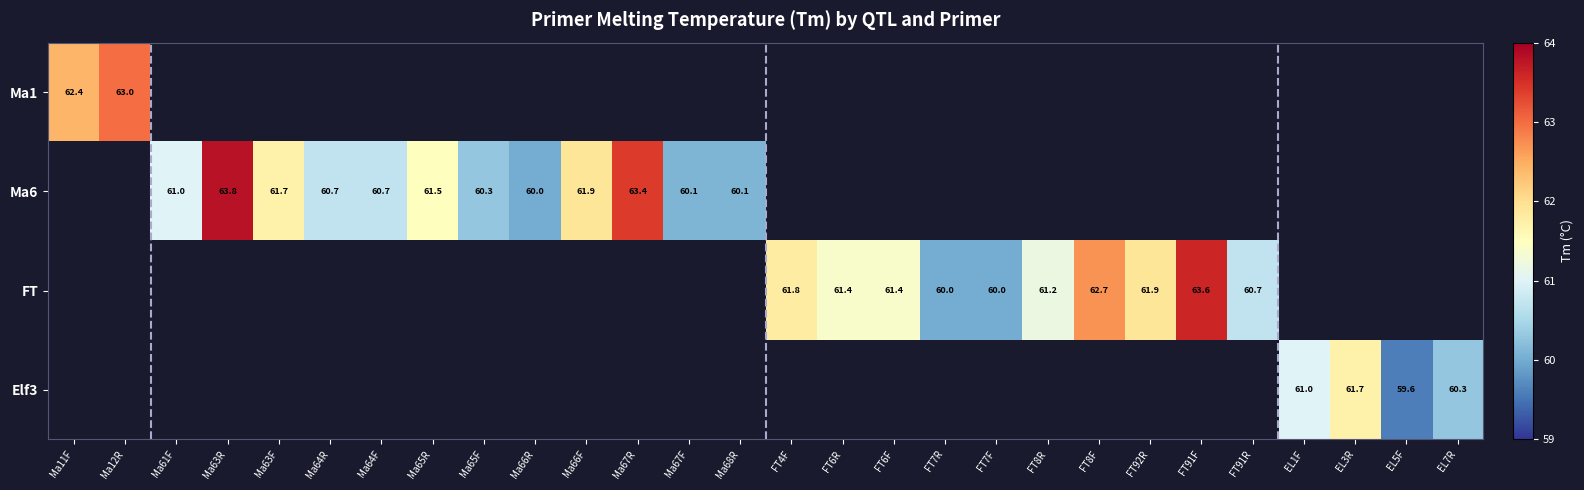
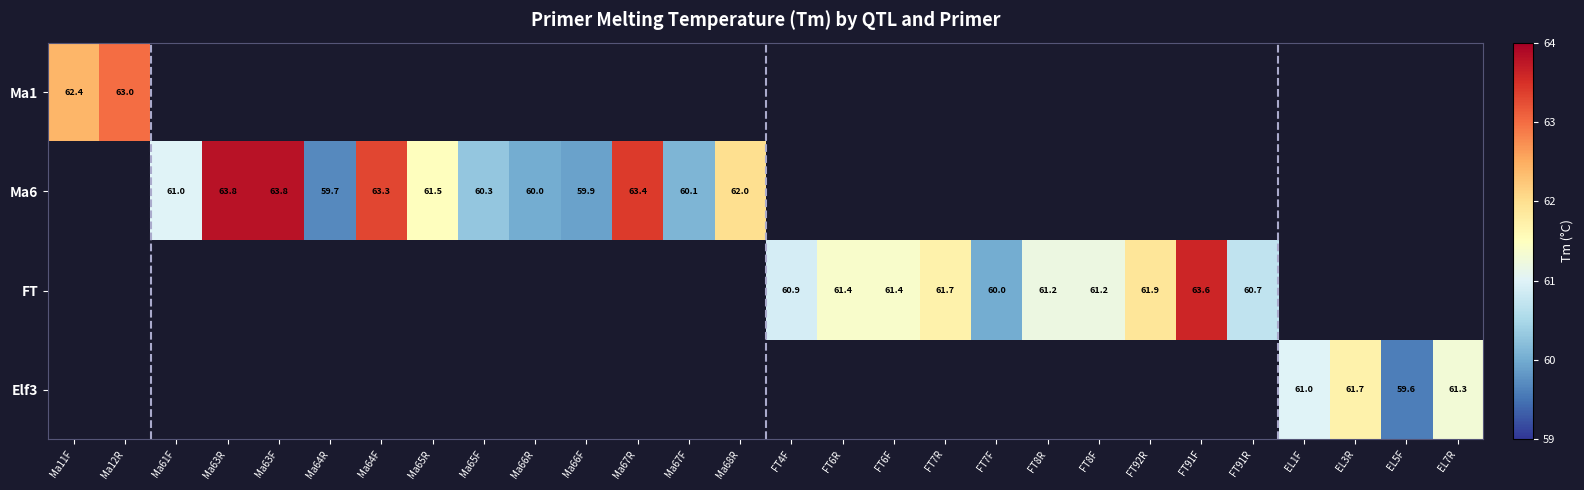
Ma6, Ma63F: 61.7 -> 63.8
Ma6, Ma64R: 60.7 -> 59.7
Ma6, Ma64F: 60.7 -> 63.3
Ma6, Ma66F: 61.9 -> 59.9
Ma6, Ma68R: 60.1 -> 62.0
FT, FT4F: 61.8 -> 60.9
FT, FT7R: 60.0 -> 61.7
FT, FT8F: 62.7 -> 61.2
Elf3, EL7R: 60.3 -> 61.3
